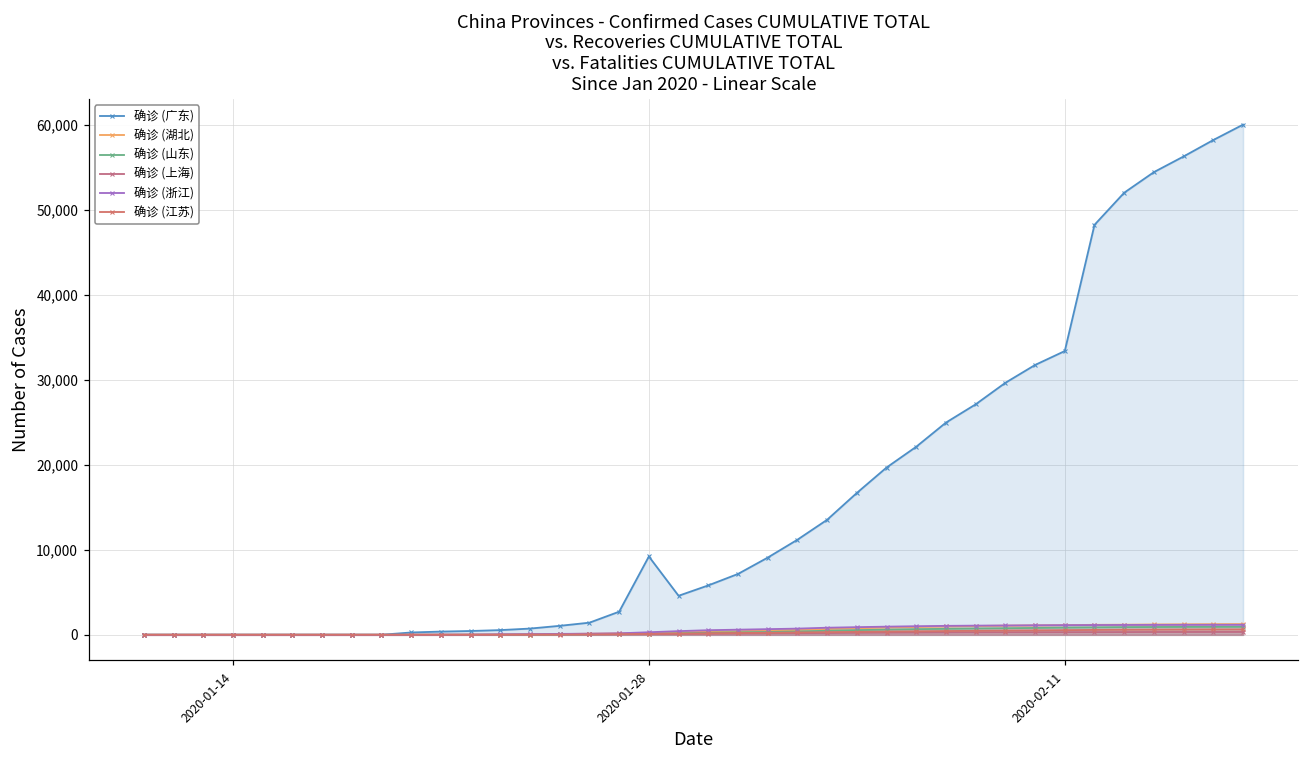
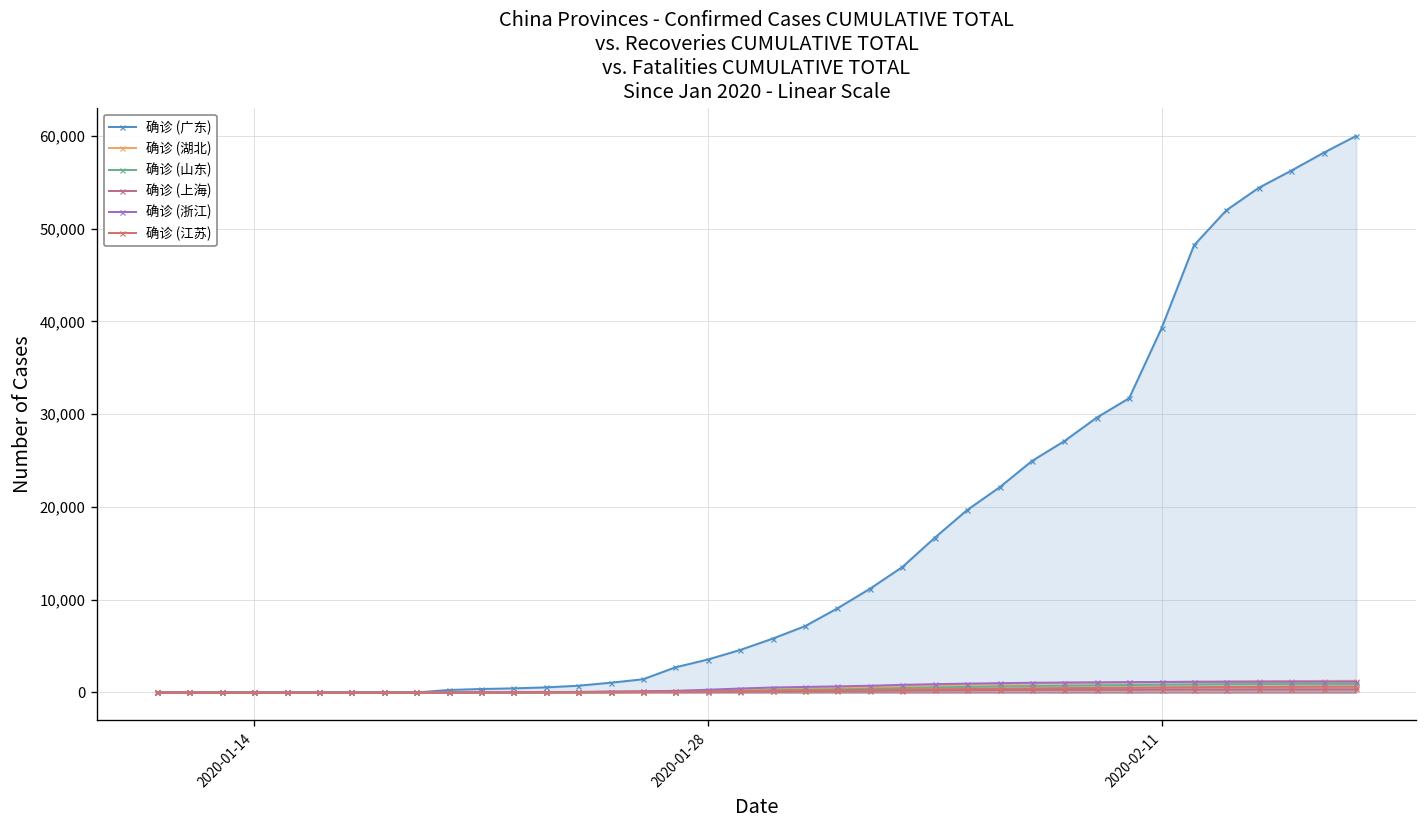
确诊 (广东), 2020-01-28: 9,000 -> 4,000
确诊 (广东), 2020-02-11: 33,000 -> 39,000
